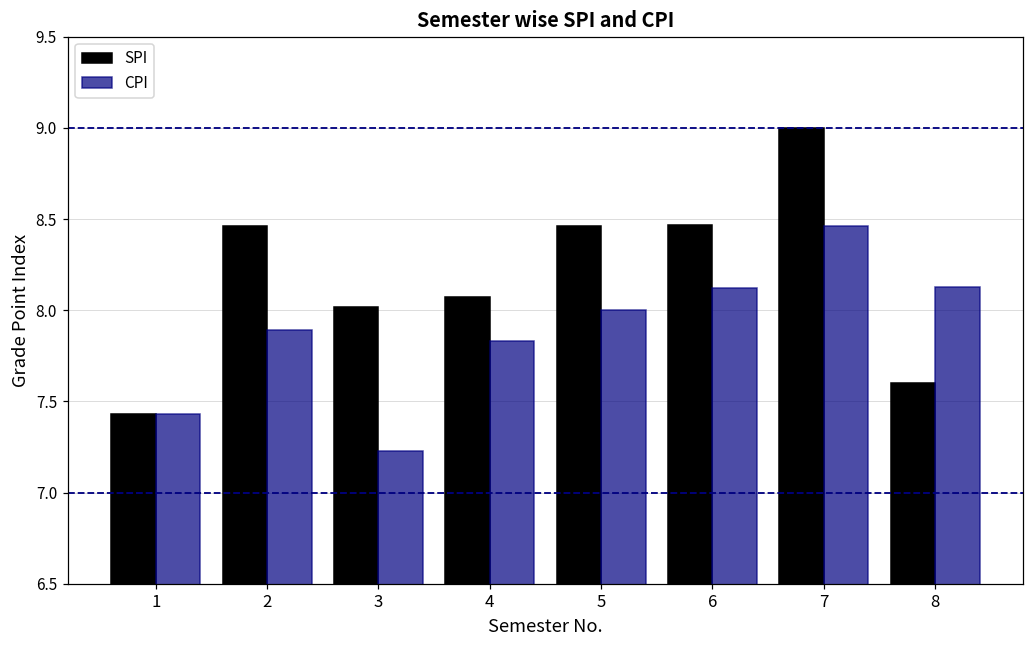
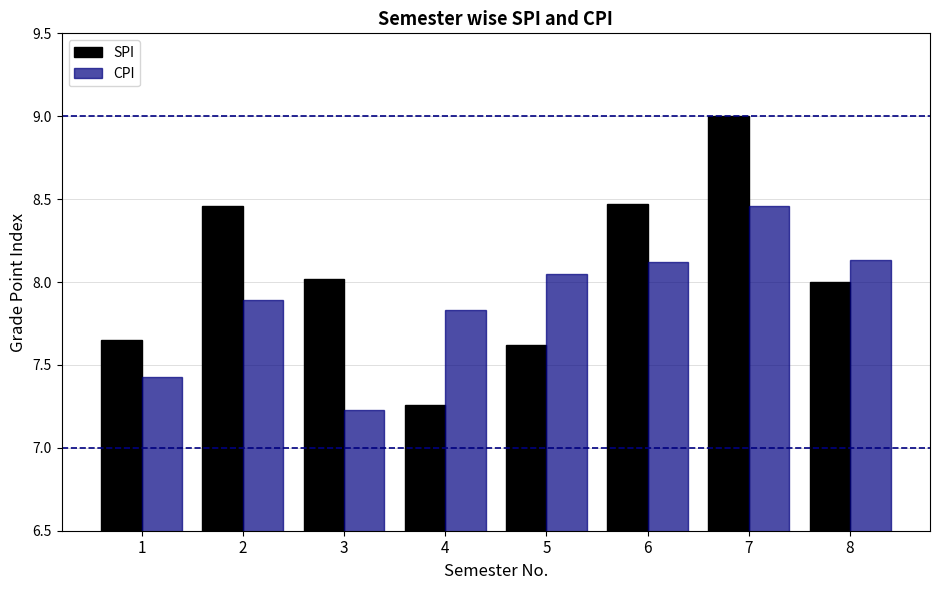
SPI, 1: 7.43 -> 7.65
SPI, 4: 8.07 -> 7.26
SPI, 5: 8.46 -> 7.62
CPI, 5: 8.00 -> 8.05
SPI, 8: 7.6 -> 8.0
